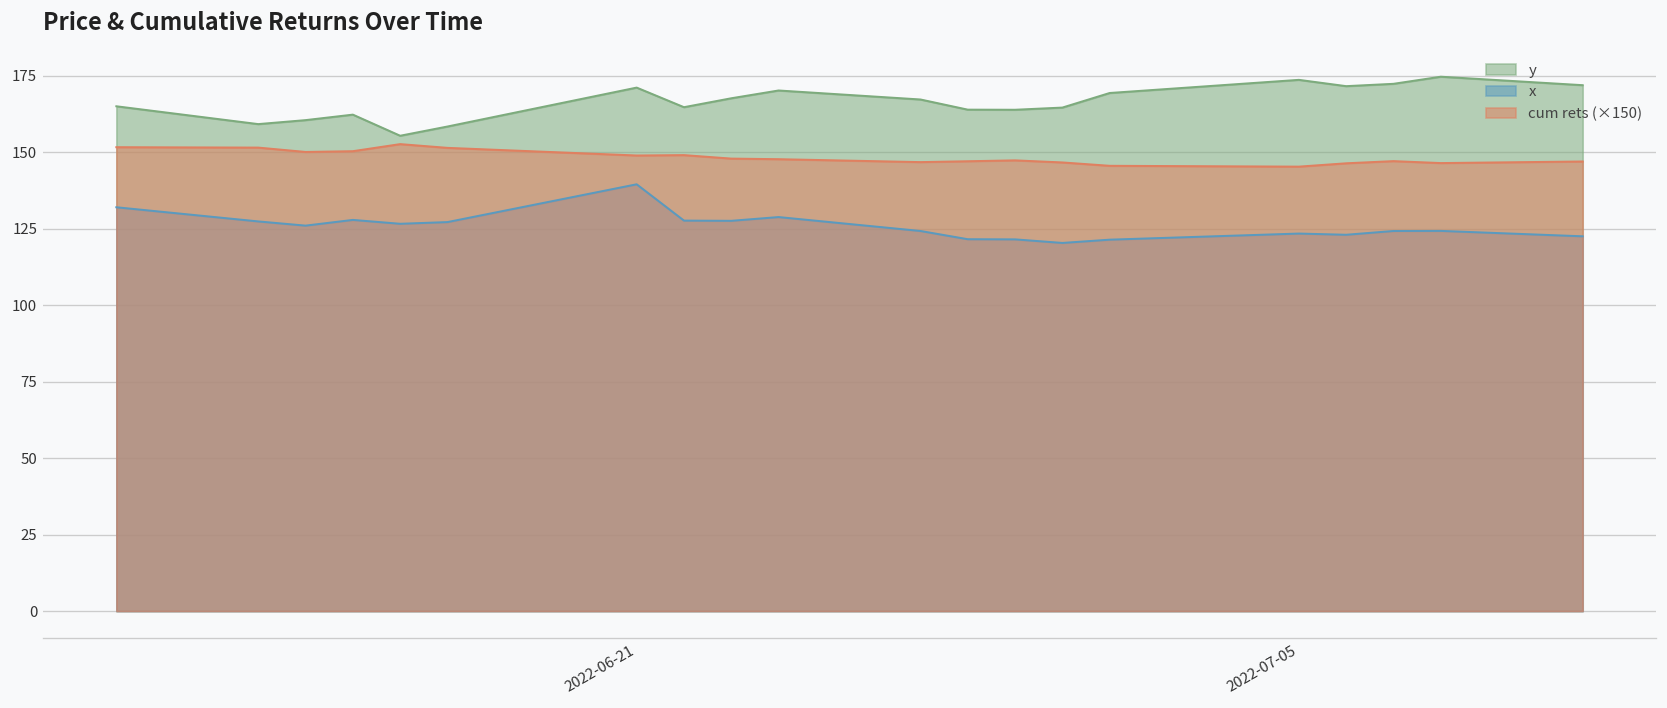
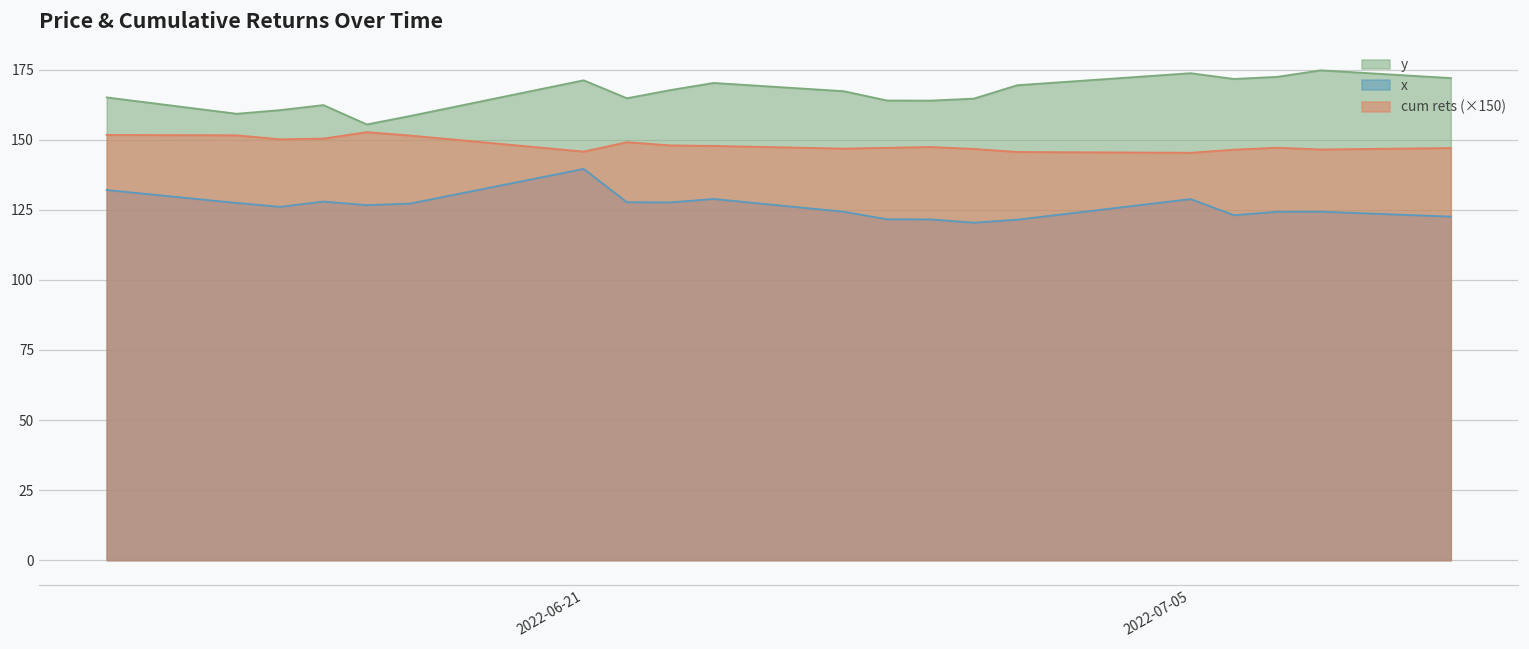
cum rets (×150), 2022-06-21: 149 -> 146
x, 2022-07-05: 123 -> 129
